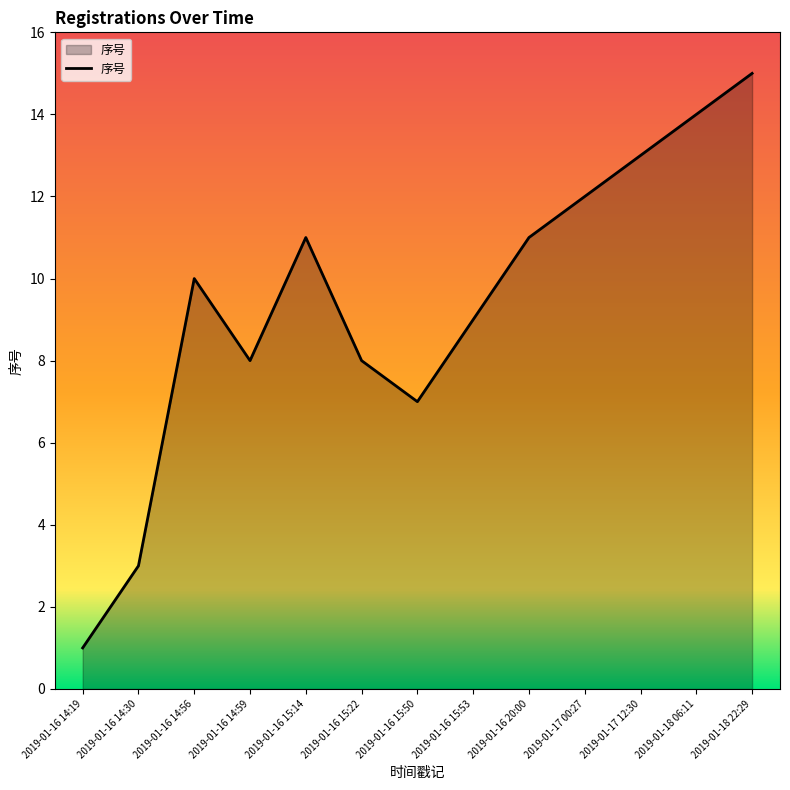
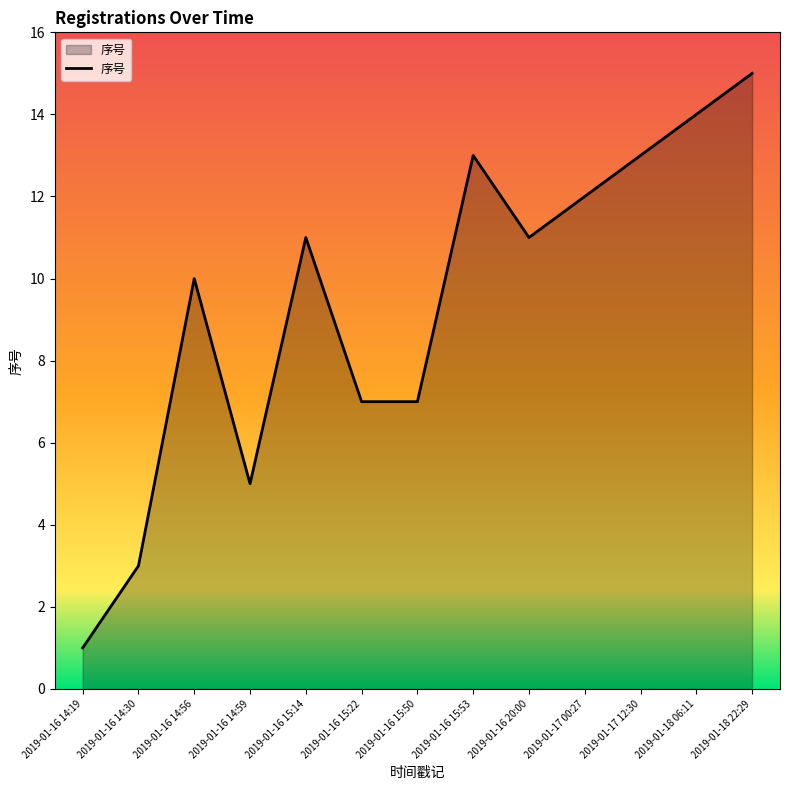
2019-01-16 14:59: 8 -> 5
2019-01-16 15:22: 8 -> 7
2019-01-16 15:53: 9 -> 13
